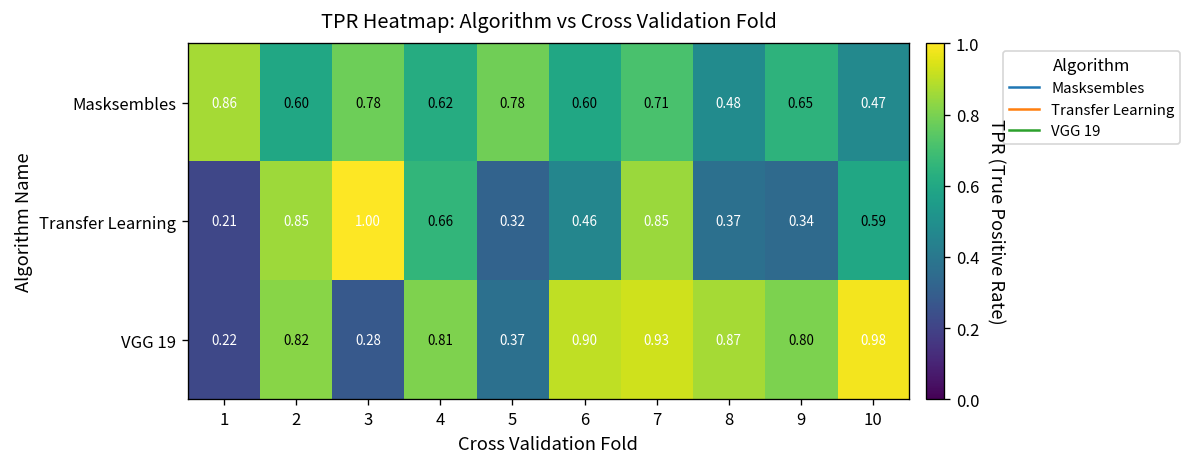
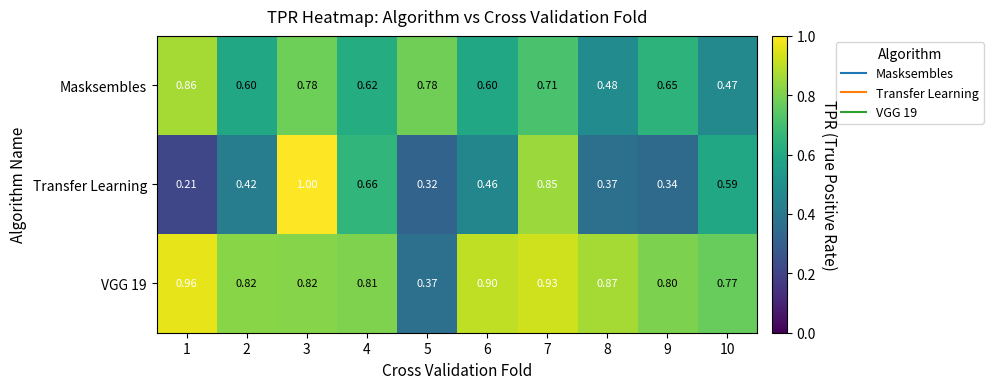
Transfer Learning, 2: 0.85 -> 0.42
VGG 19, 1: 0.22 -> 0.96
VGG 19, 3: 0.28 -> 0.82
VGG 19, 10: 0.98 -> 0.77
